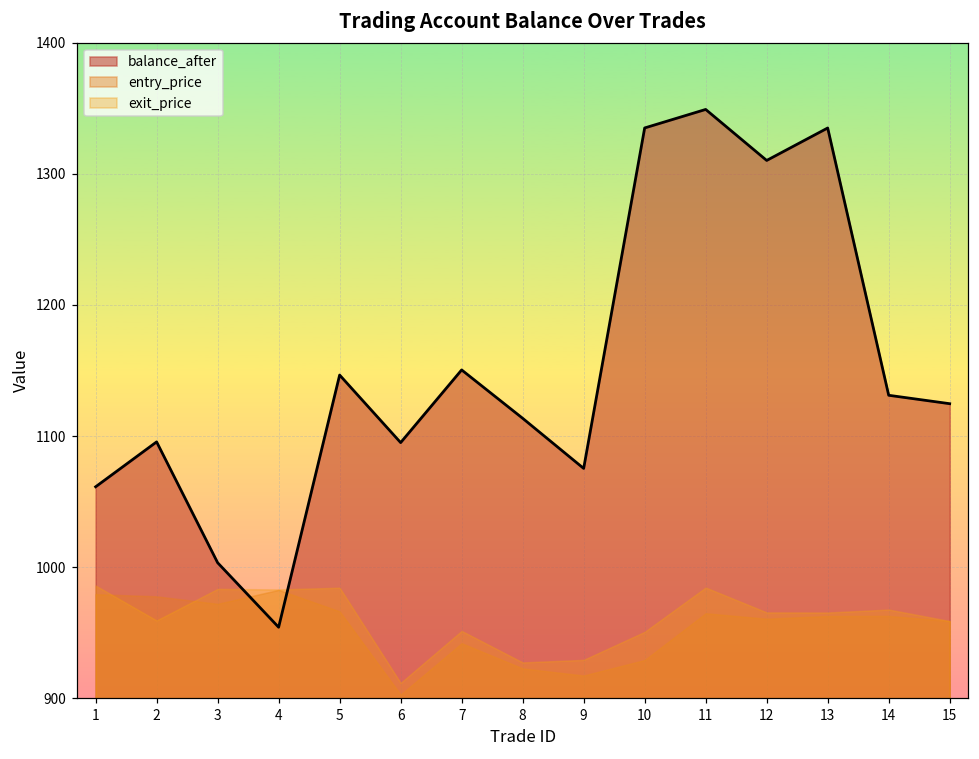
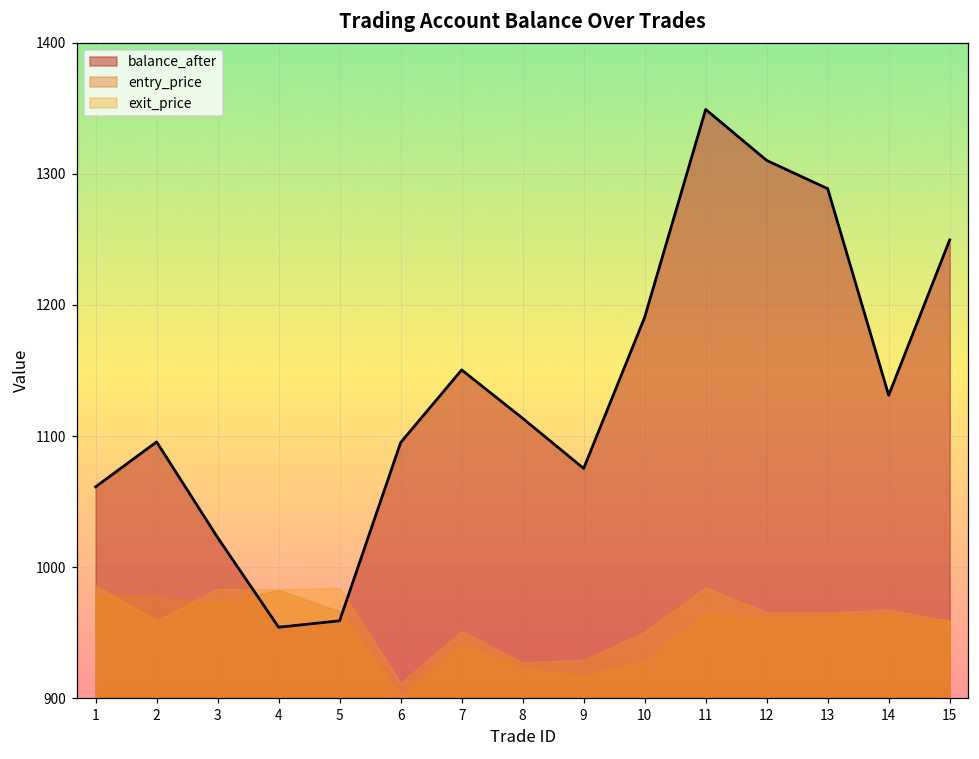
balance_after, 3: 1003 -> 1023
balance_after, 5: 1147 -> 959
balance_after, 10: 1335 -> 1191
balance_after, 13: 1335 -> 1289
balance_after, 15: 1125 -> 1250
